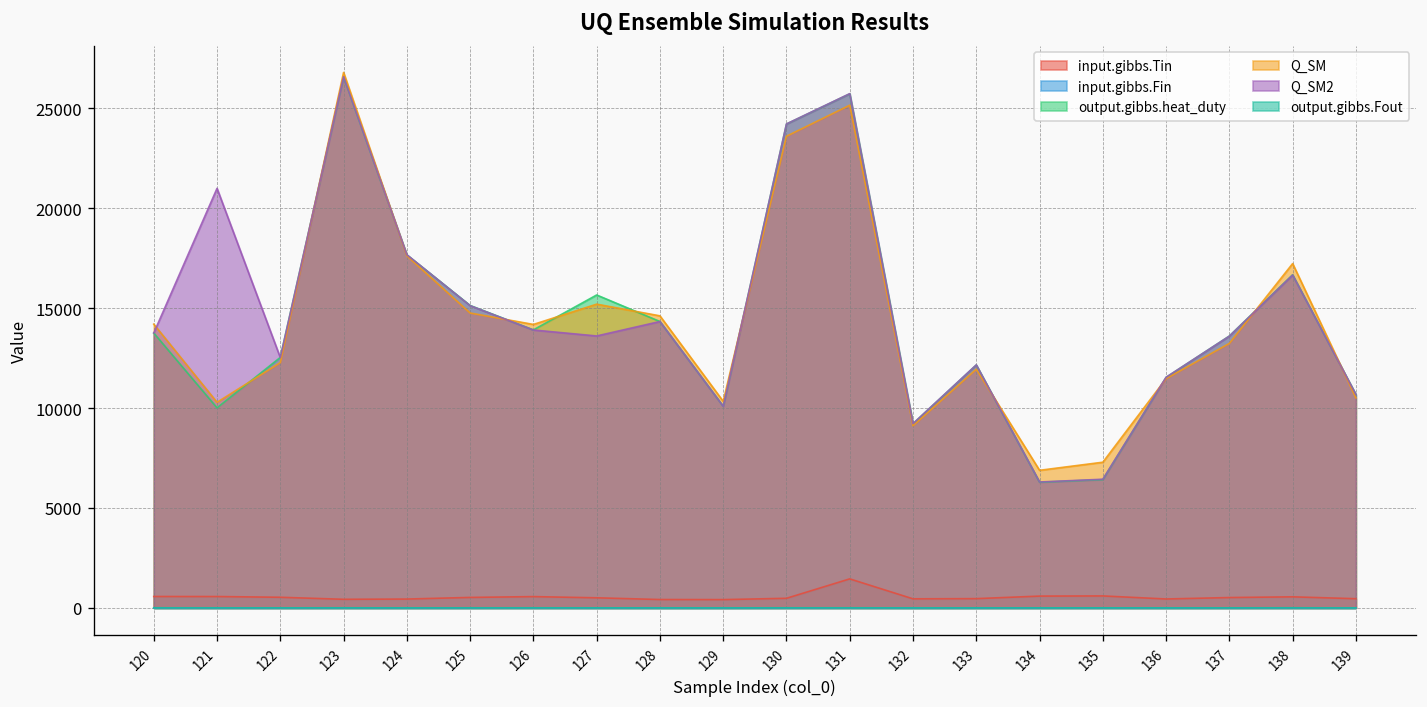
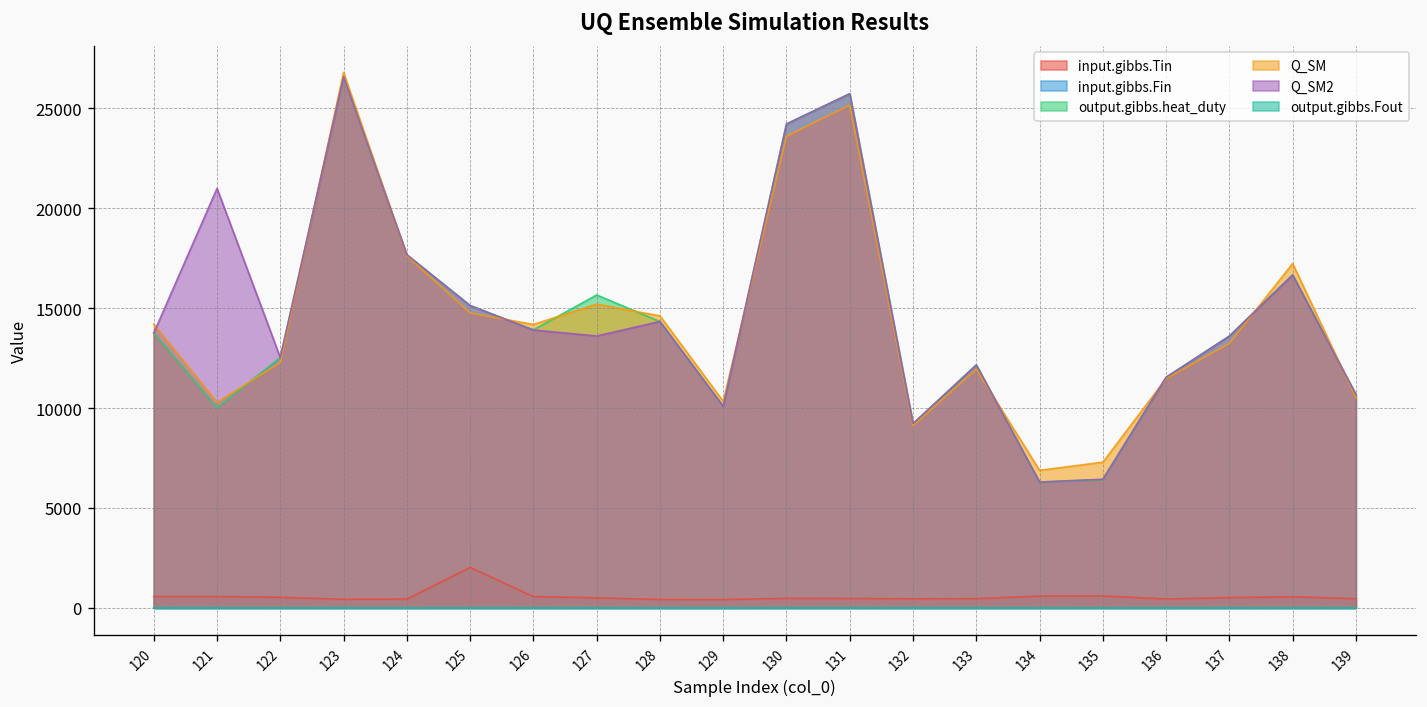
input.gibbs.Tin, 125: 500 -> 2000
input.gibbs.Tin, 131: 1500 -> 500
